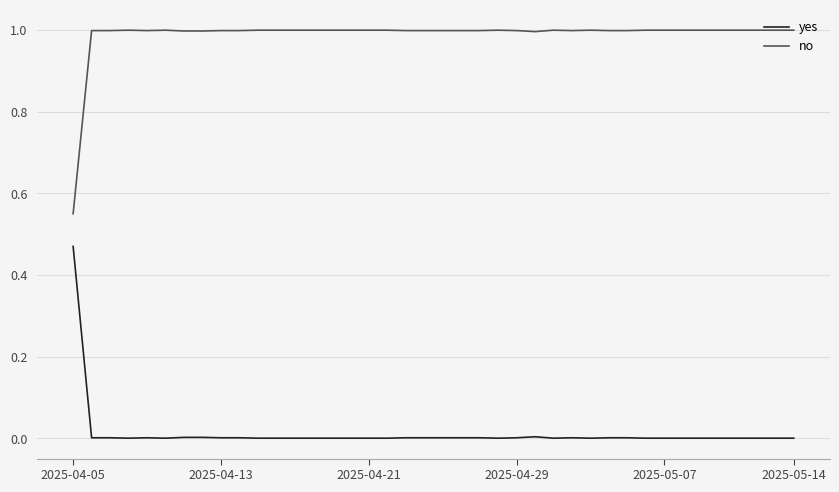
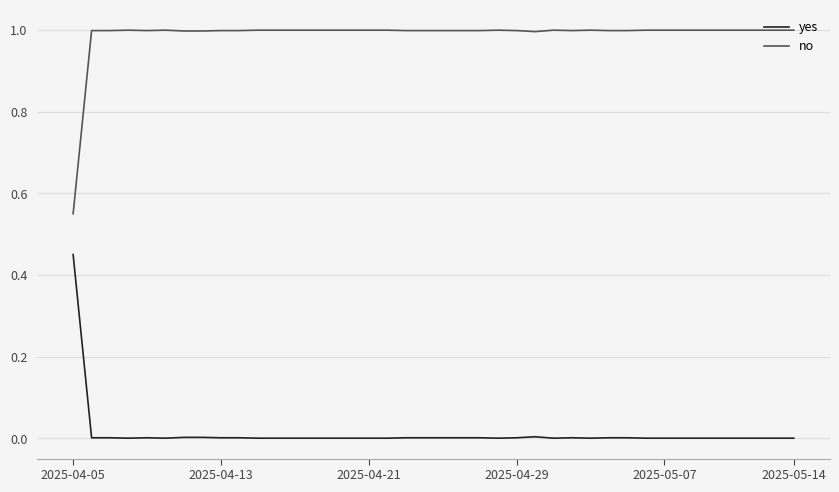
yes, 2025-04-05: 0.47 -> 0.45
